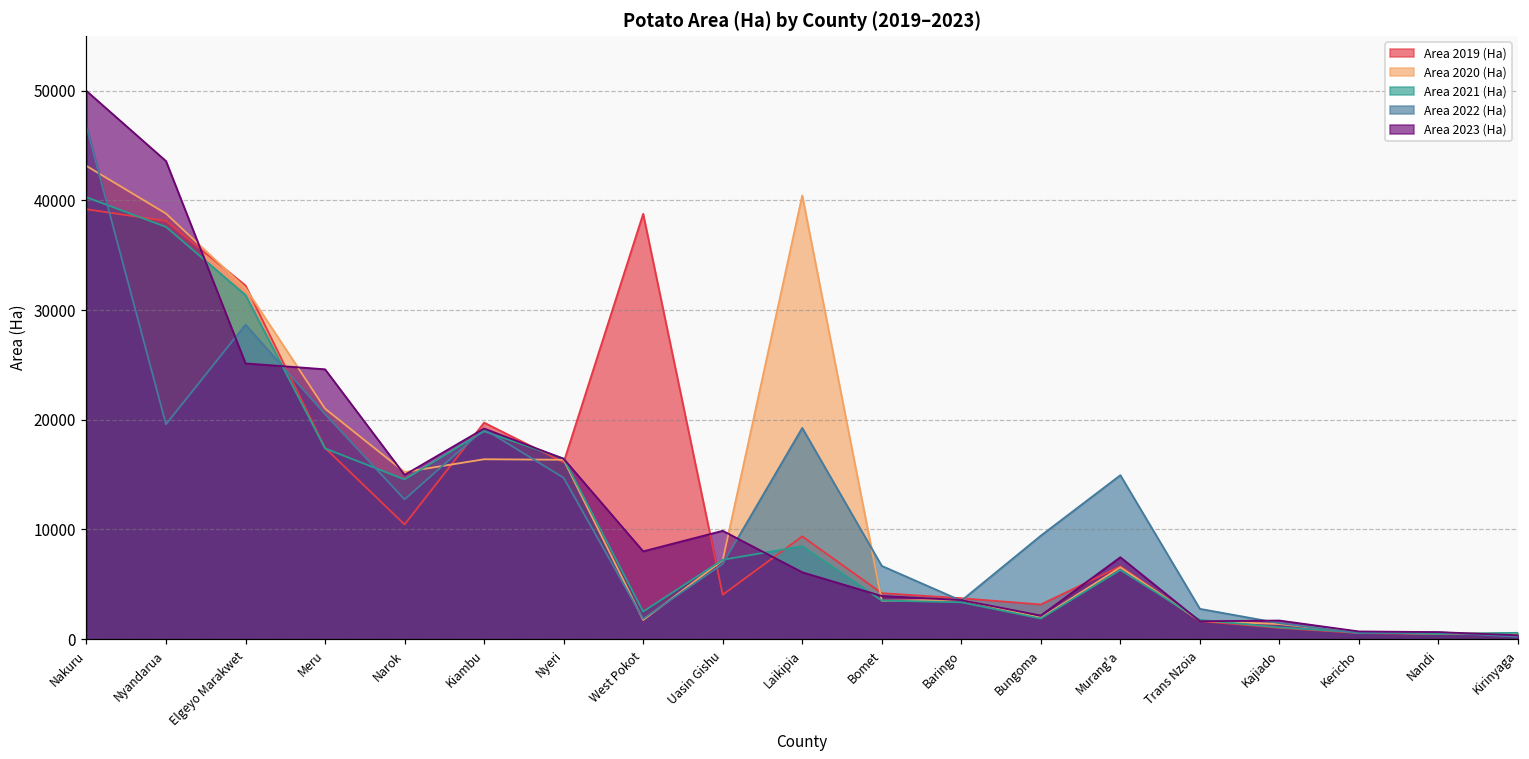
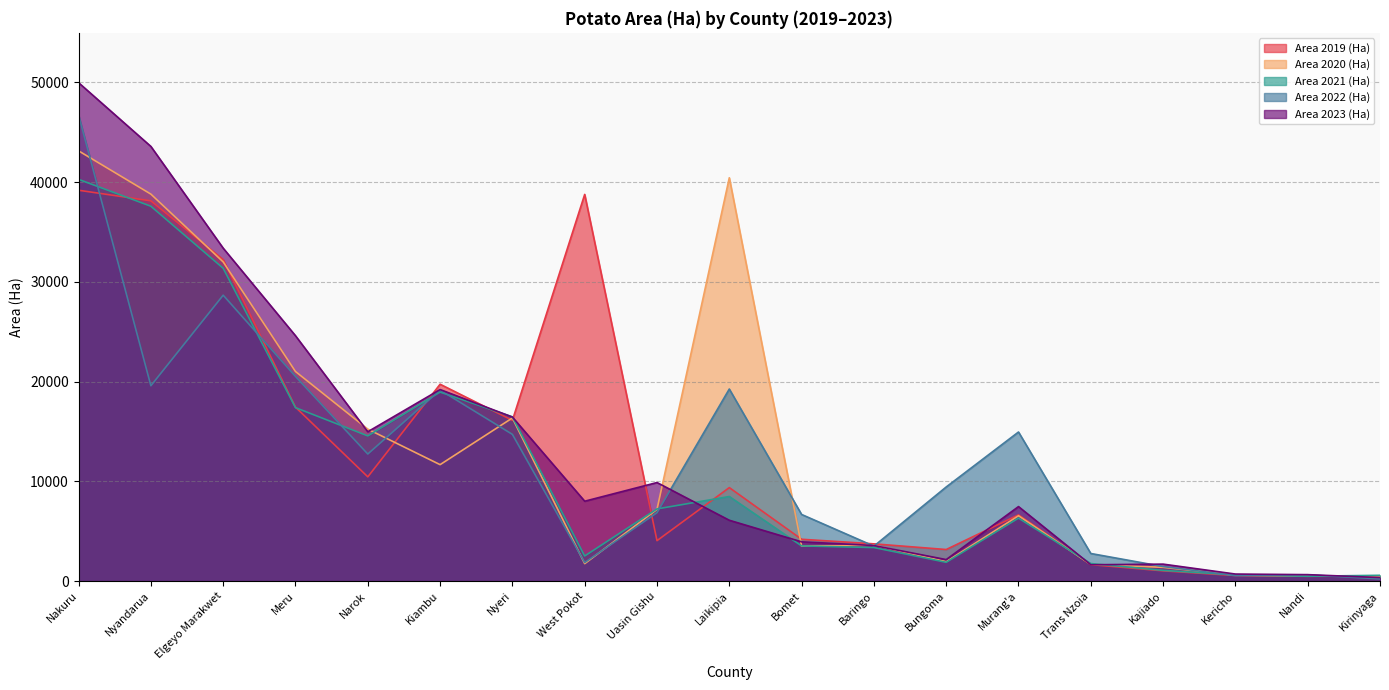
Area 2023 (Ha), Elgeyo Marakwet: 25000 -> 33000
Area 2020 (Ha), Kiambu: 16000 -> 12000
